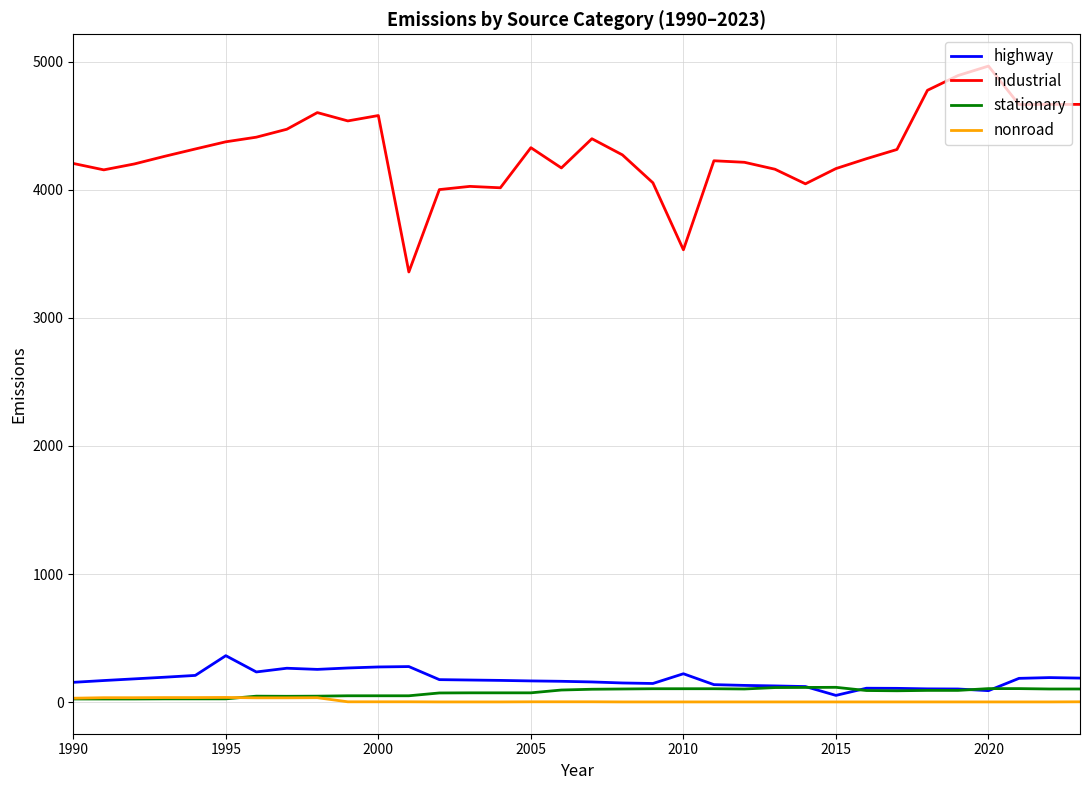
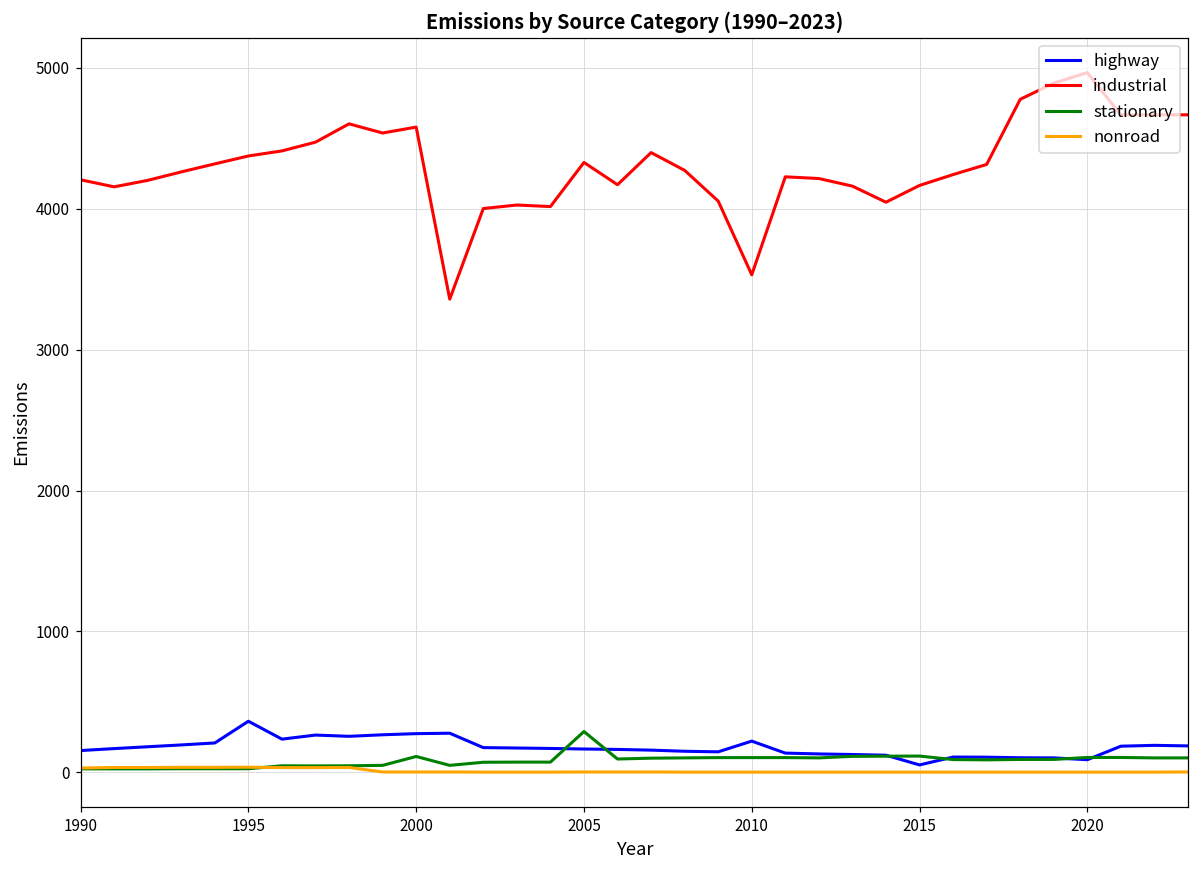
stationary, 2000: 50 -> 110
stationary, 2005: 70 -> 290
